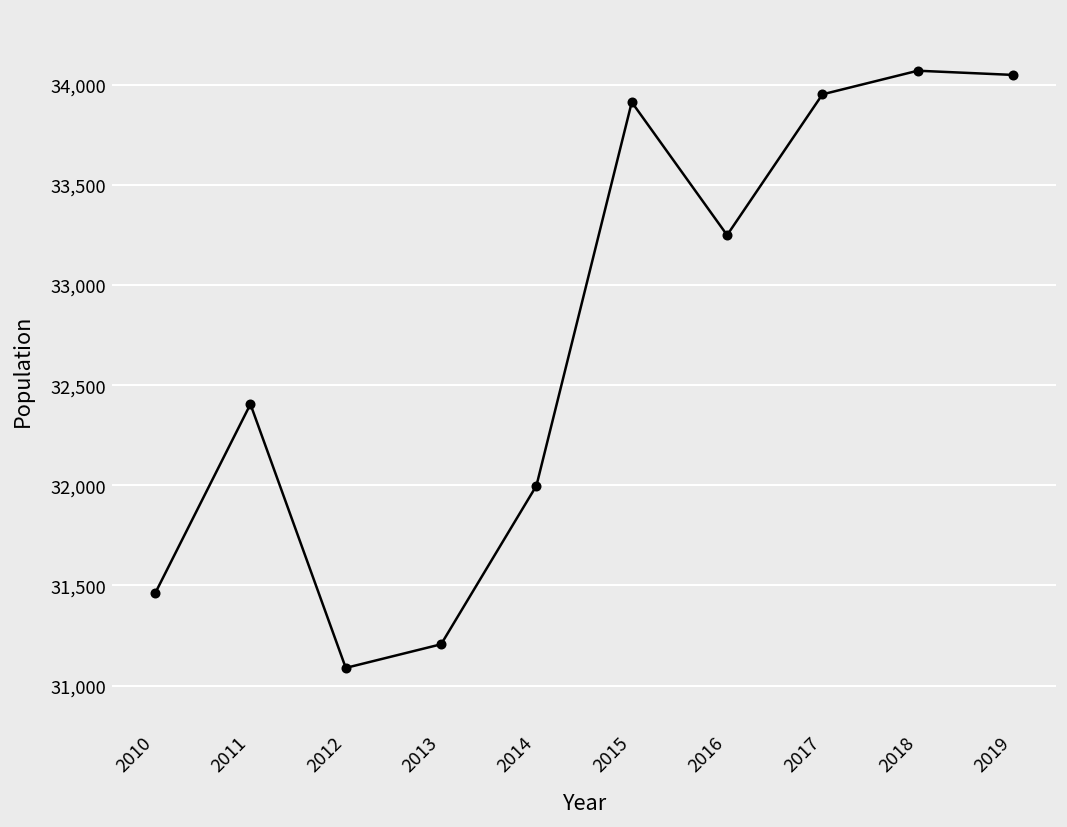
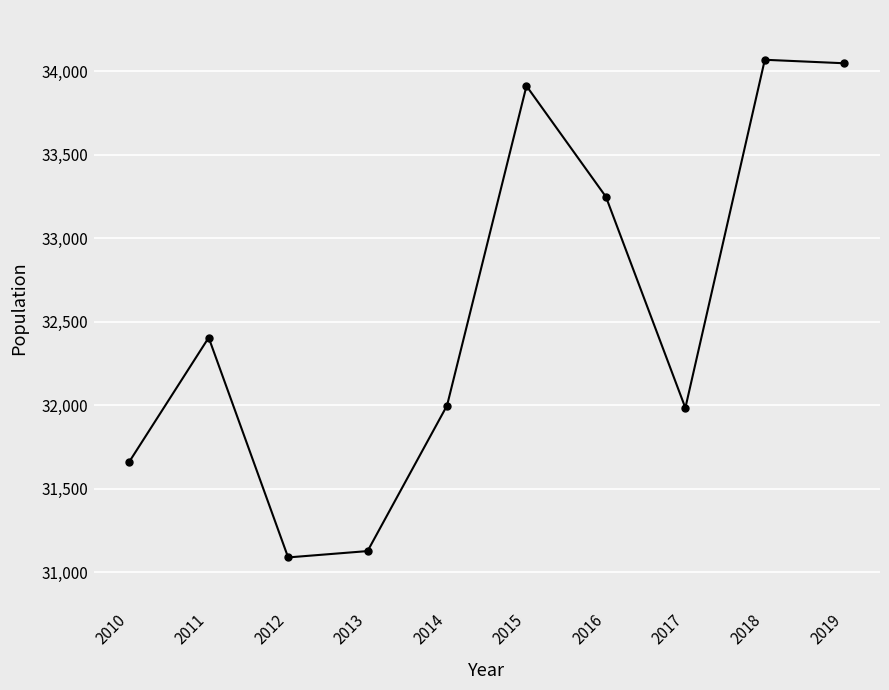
2010: 31,460 -> 31,660
2013: 31,210 -> 31,130
2017: 33,950 -> 31,980
